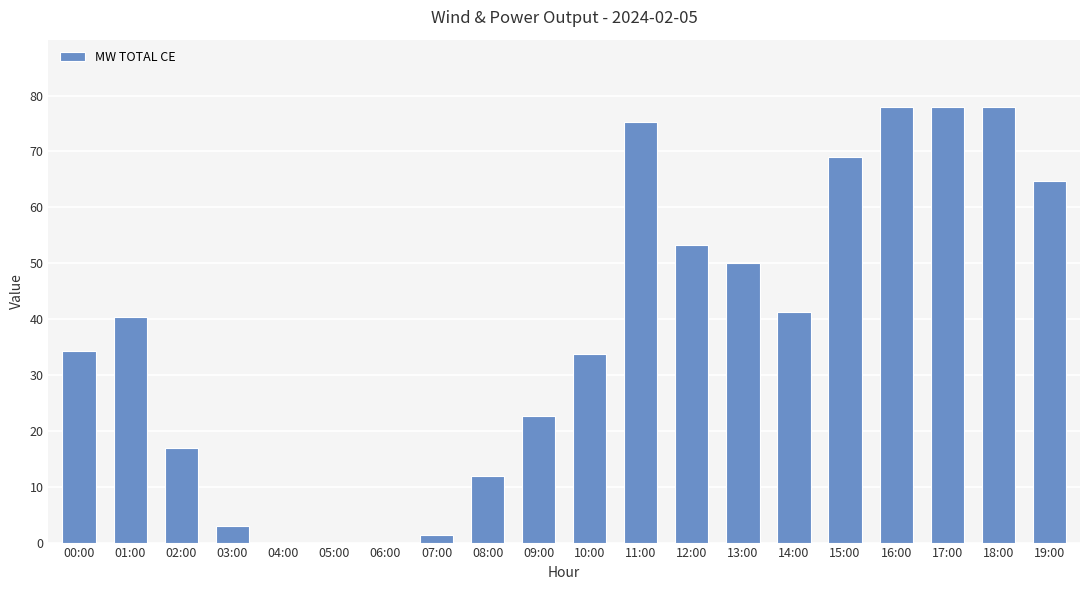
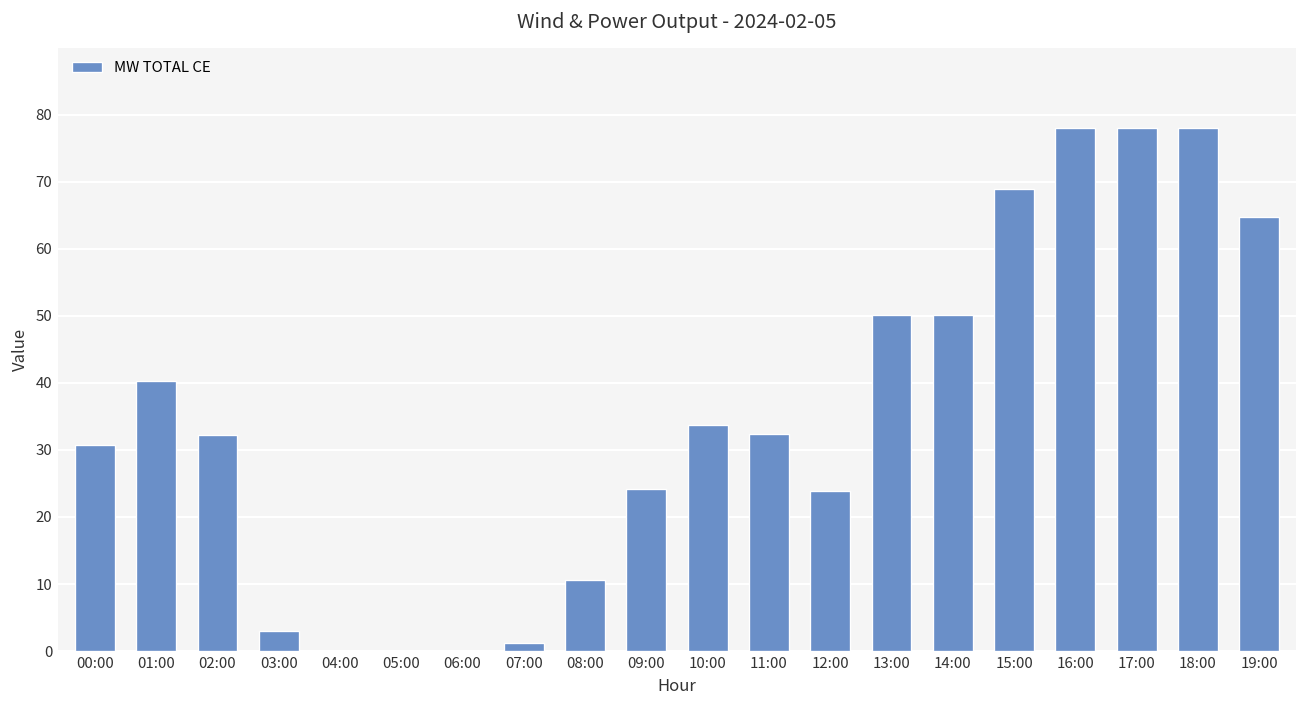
00:00: 34 -> 31
02:00: 17 -> 32
08:00: 12 -> 11
09:00: 23 -> 24
11:00: 75 -> 32
12:00: 53 -> 24
14:00: 41 -> 50
